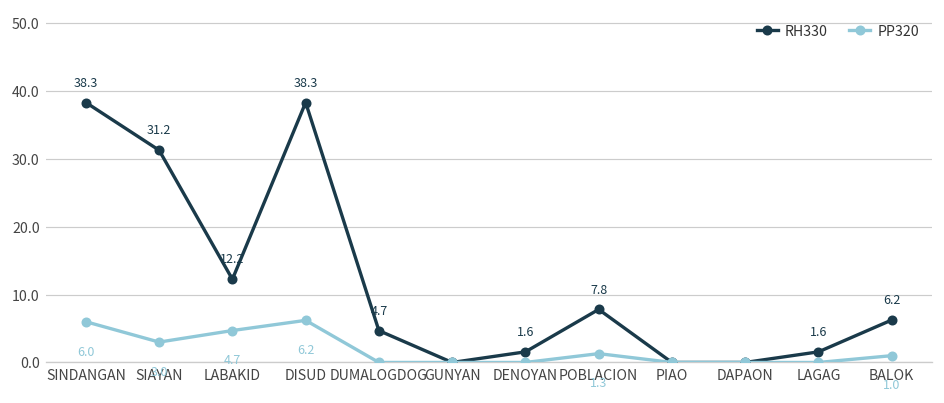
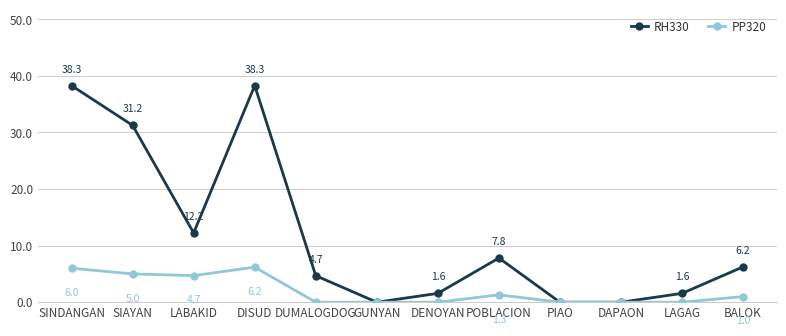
PP320, SIAYAN: 3.0 -> 5.0
